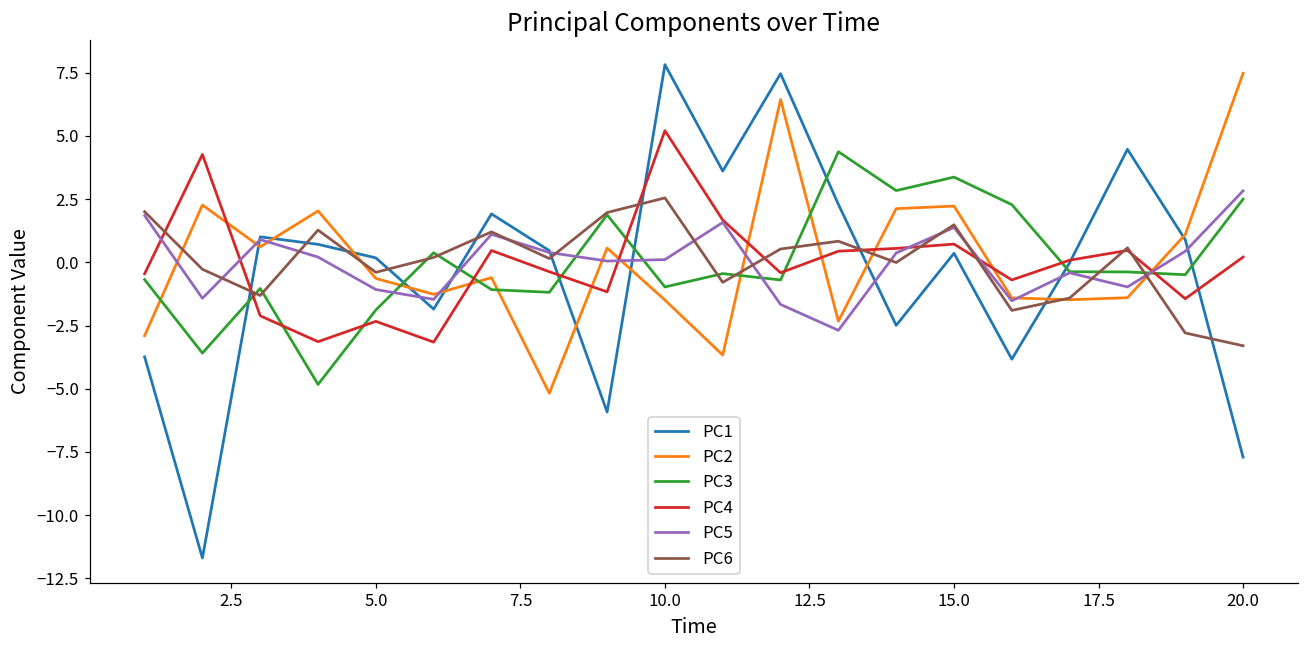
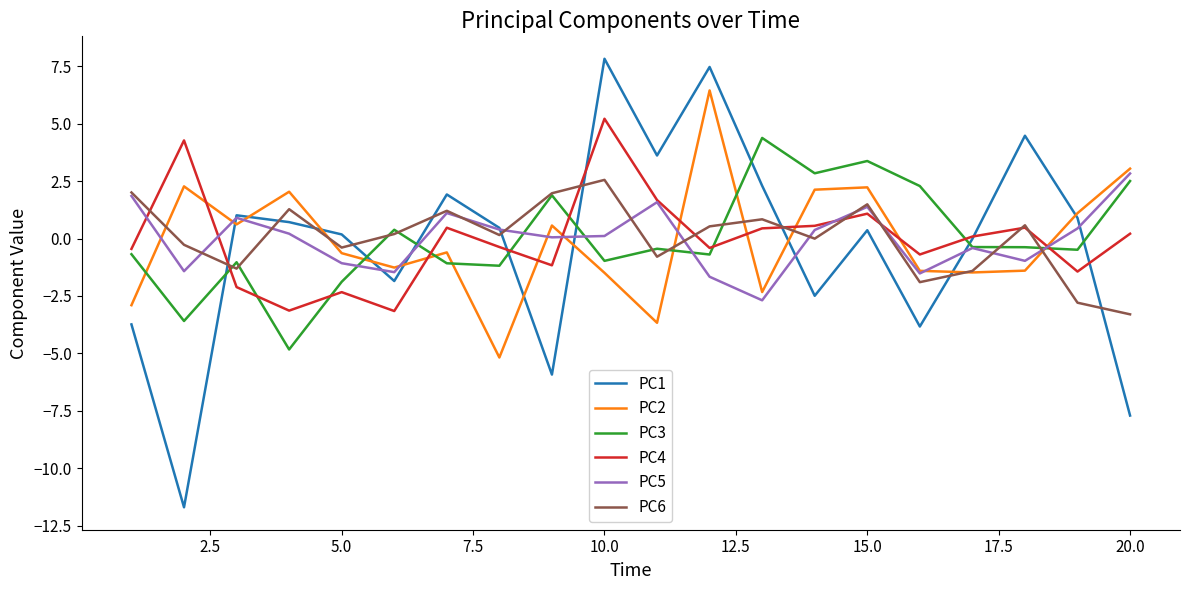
PC4, 15.0: 0.7 -> 1.1
PC2, 20.0: 7.5 -> 3.0
